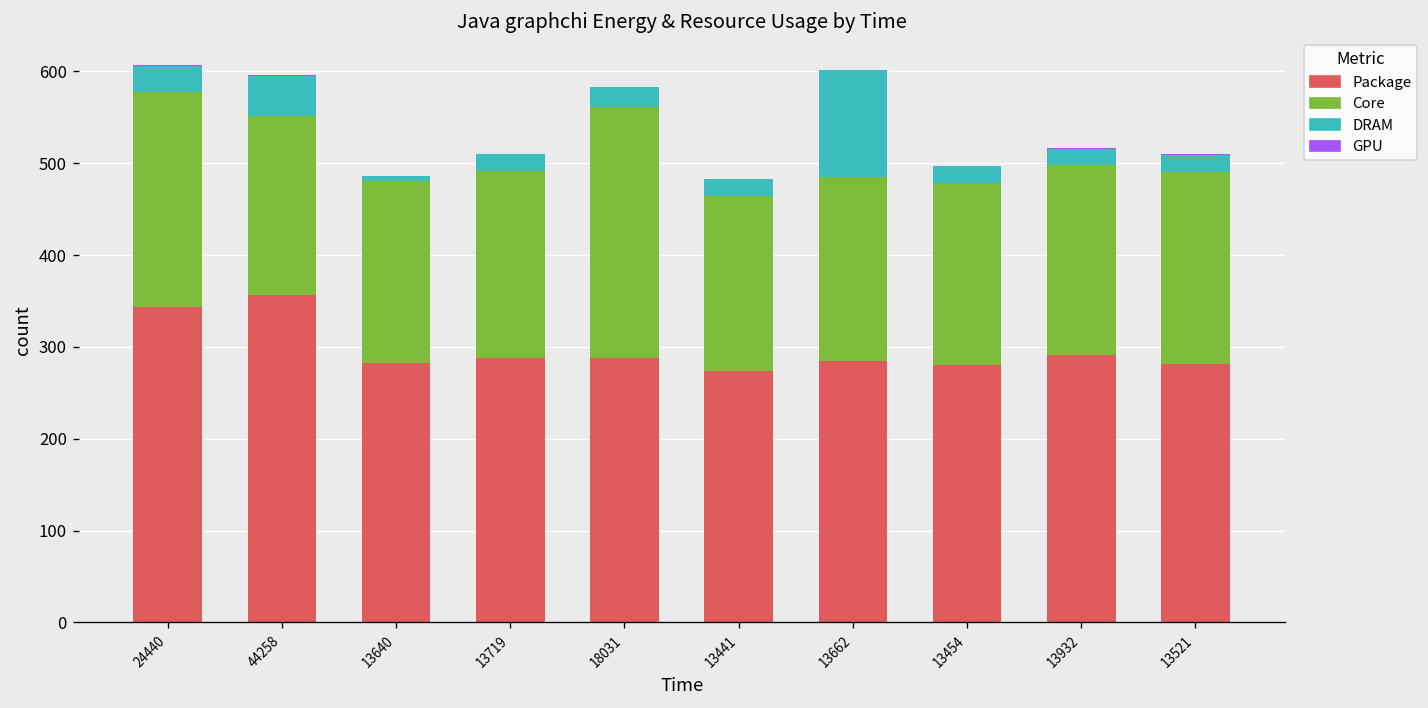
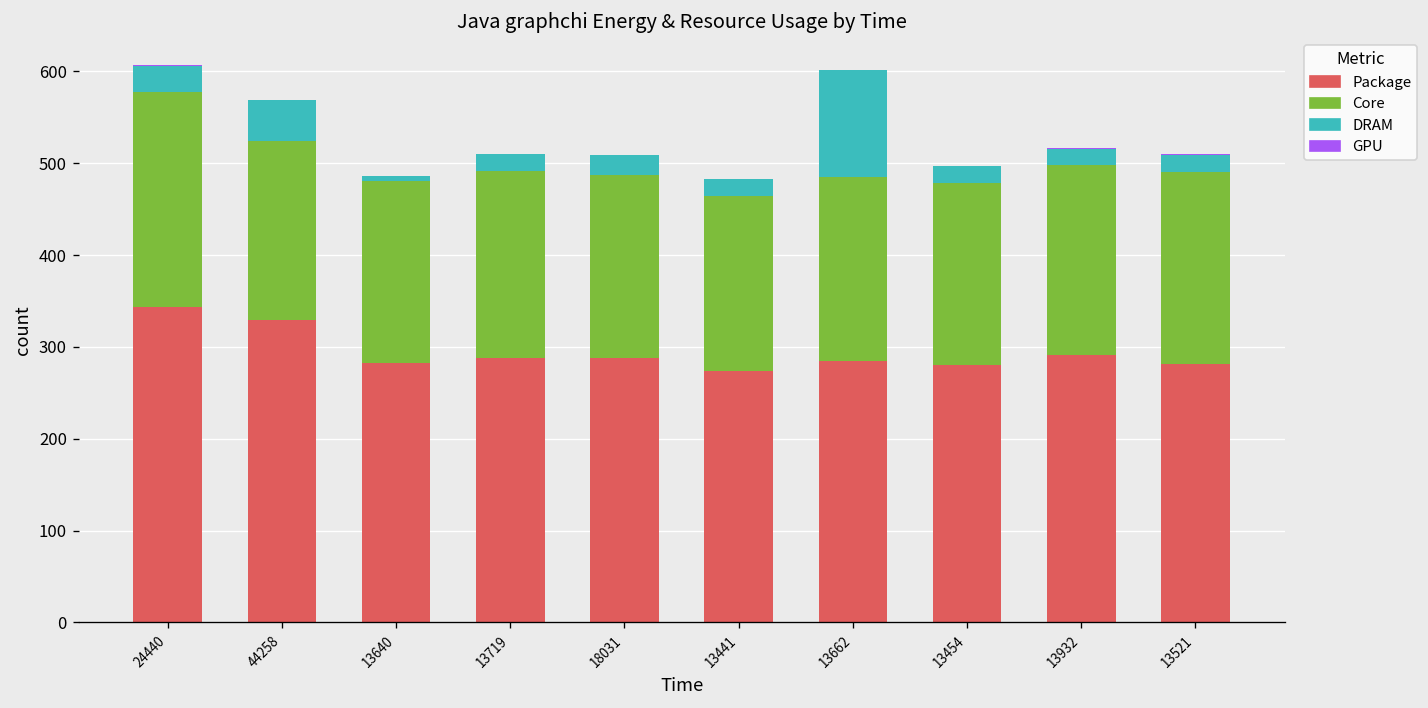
Package, 44258: 360 -> 330
Core, 18031: 270 -> 200
